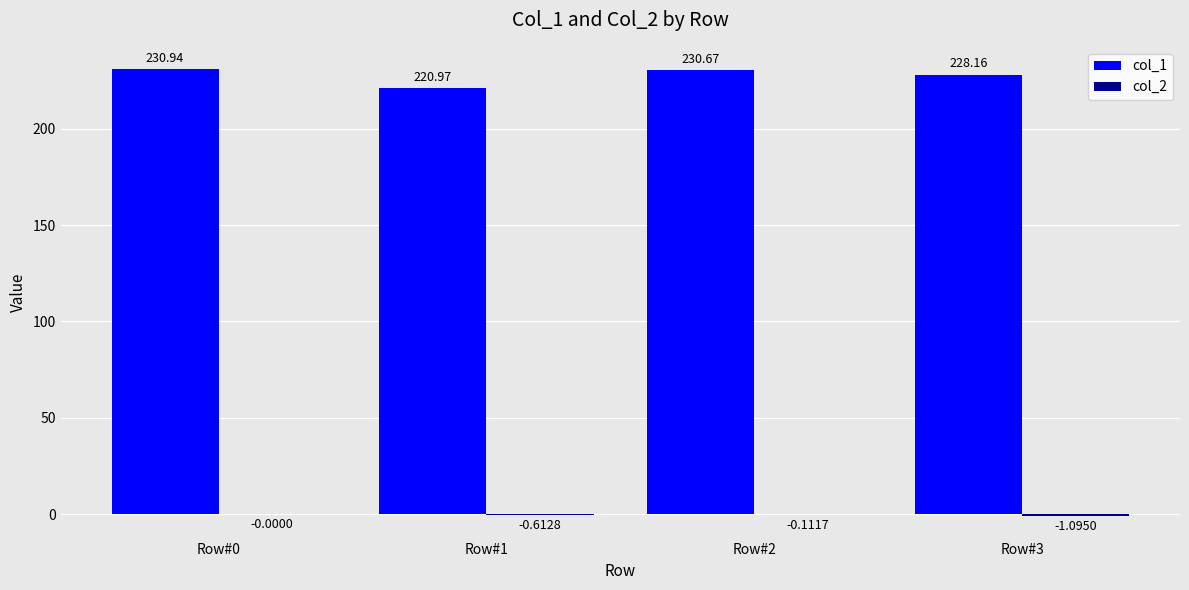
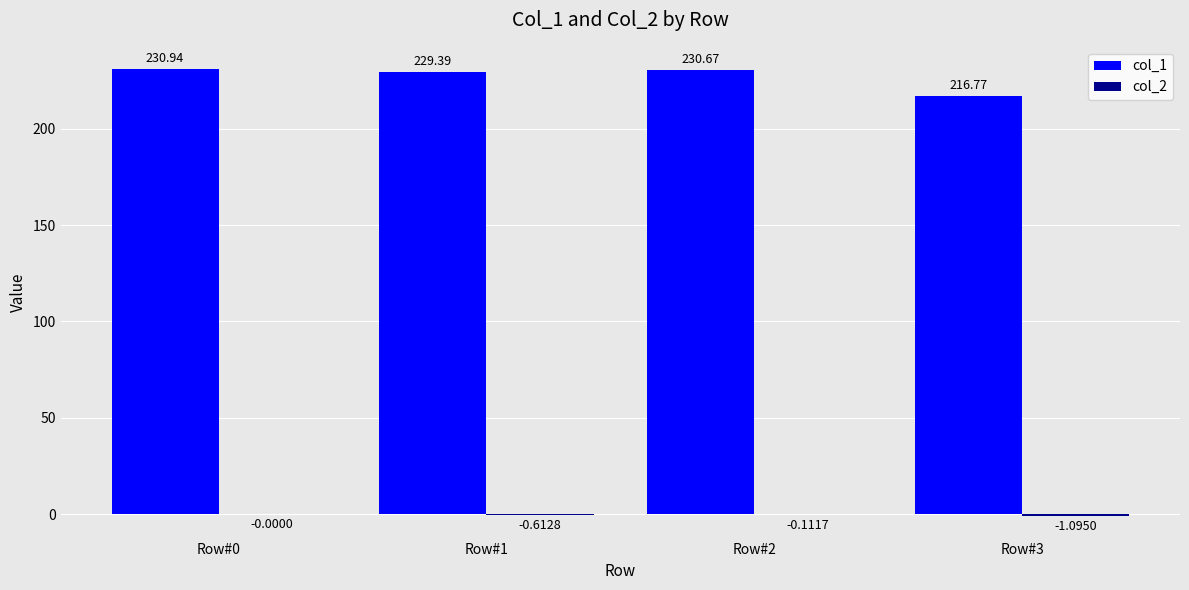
col_1, Row#1: 220.97 -> 229.39
col_1, Row#3: 228.16 -> 216.77
